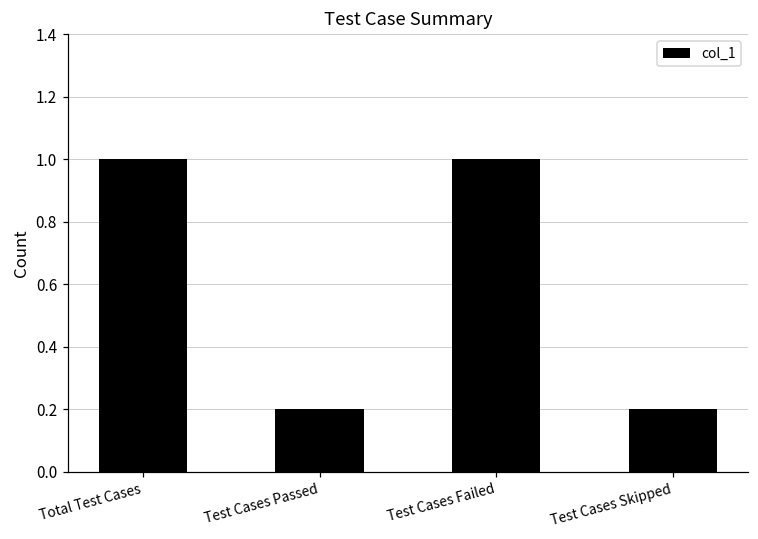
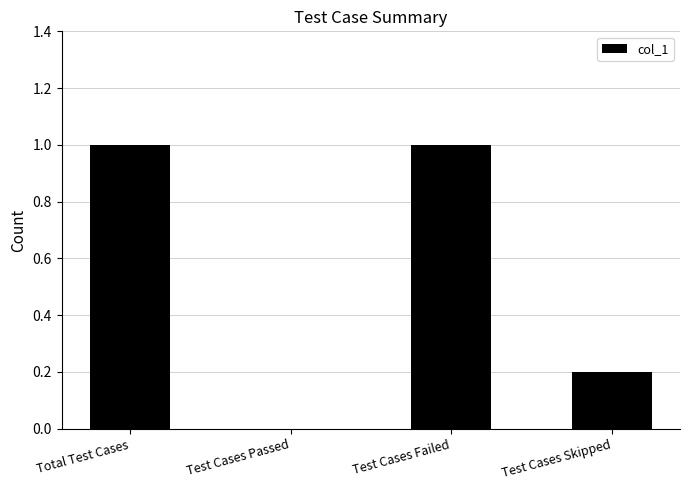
Test Cases Passed: 0.2 -> 0.0
